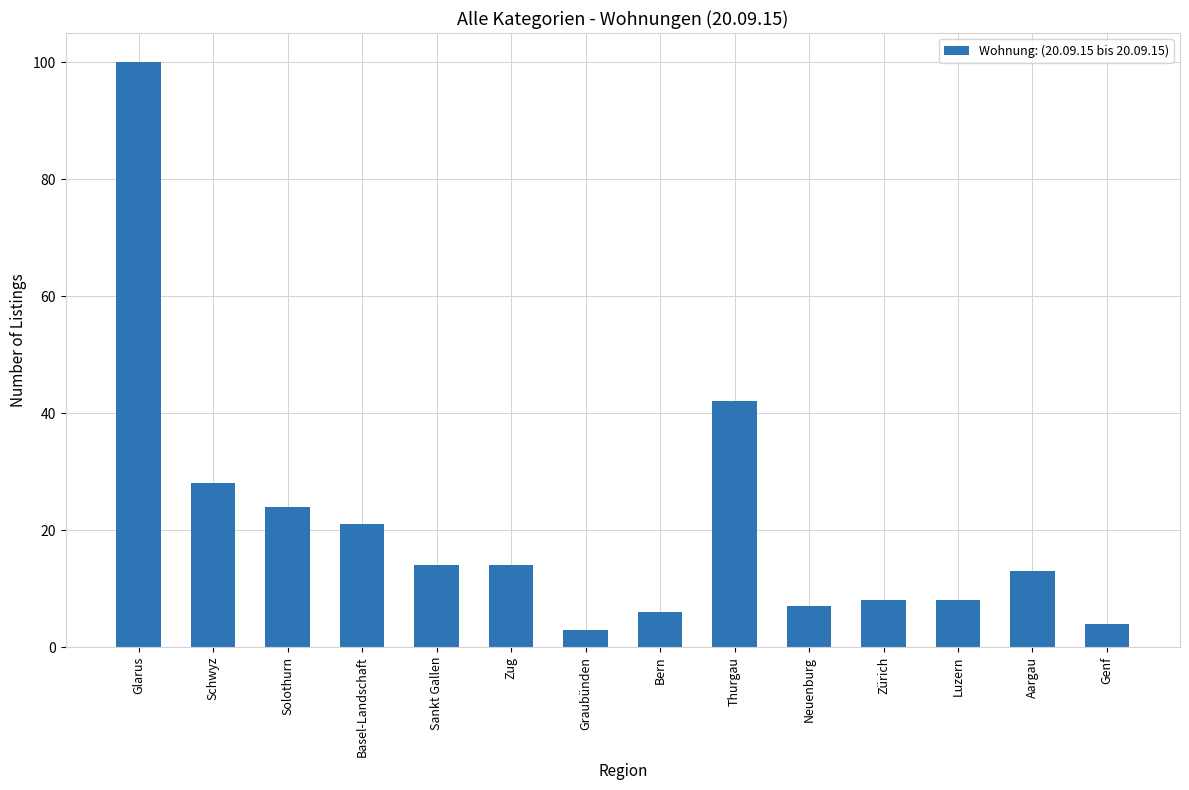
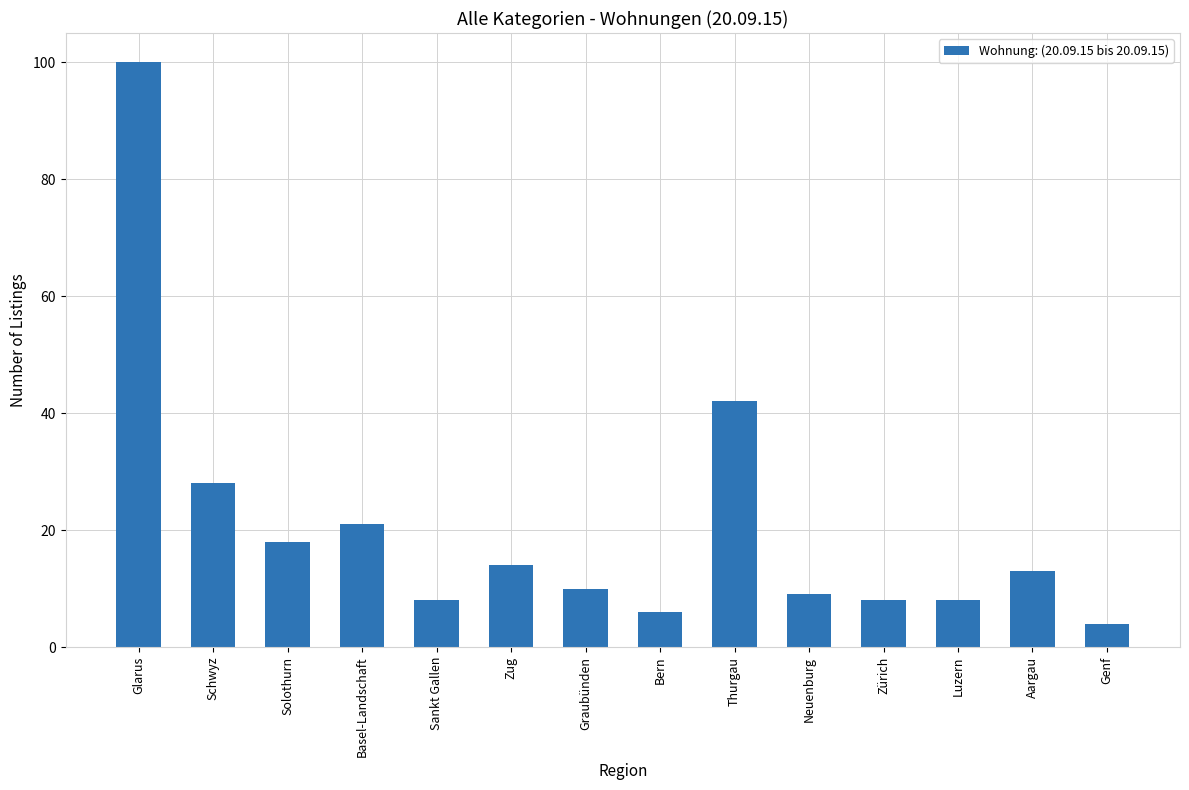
Solothurn: 24 -> 18
Sankt Gallen: 14 -> 8
Graubünden: 3 -> 10
Neuenburg: 7 -> 9
